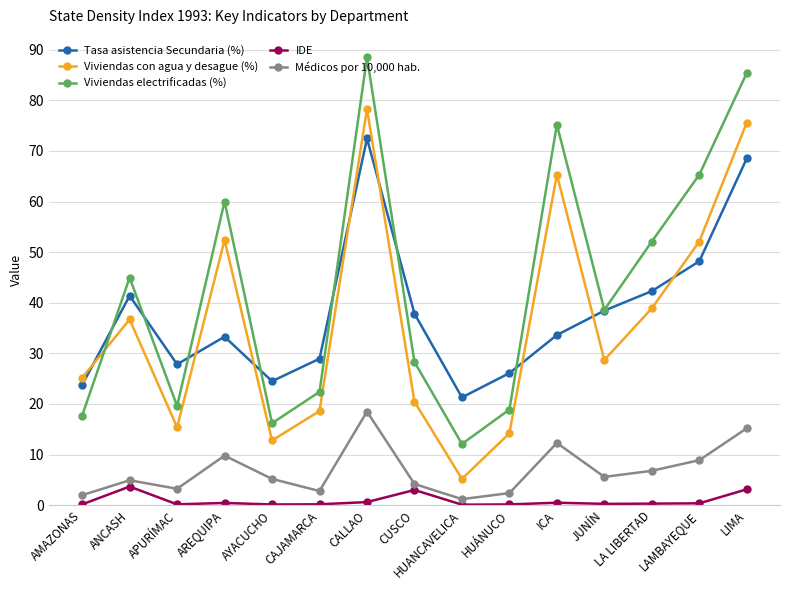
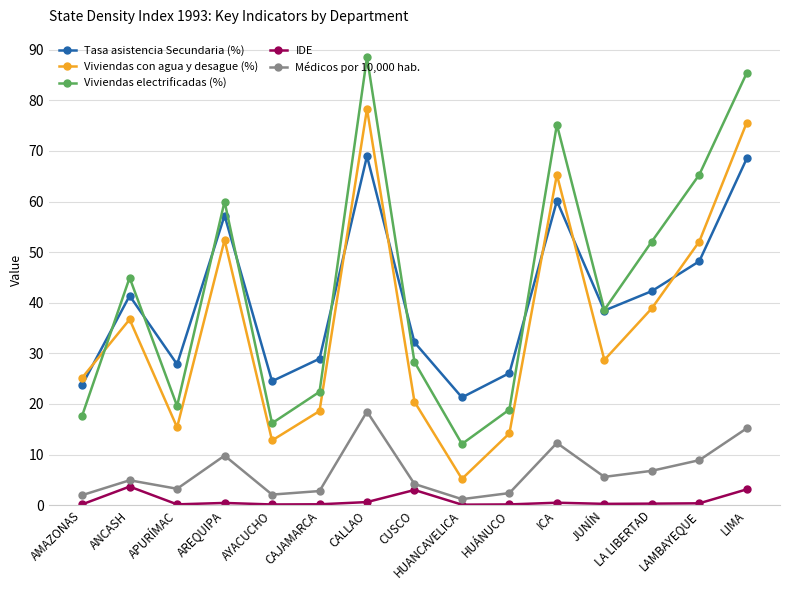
Tasa asistencia Secundaria (%), AREQUIPA: 33 -> 57
Médicos por 10,000 hab., AYACUCHO: 5 -> 2
Tasa asistencia Secundaria (%), CALLAO: 72 -> 69
Tasa asistencia Secundaria (%), CUSCO: 38 -> 32
Tasa asistencia Secundaria (%), ICA: 34 -> 60
